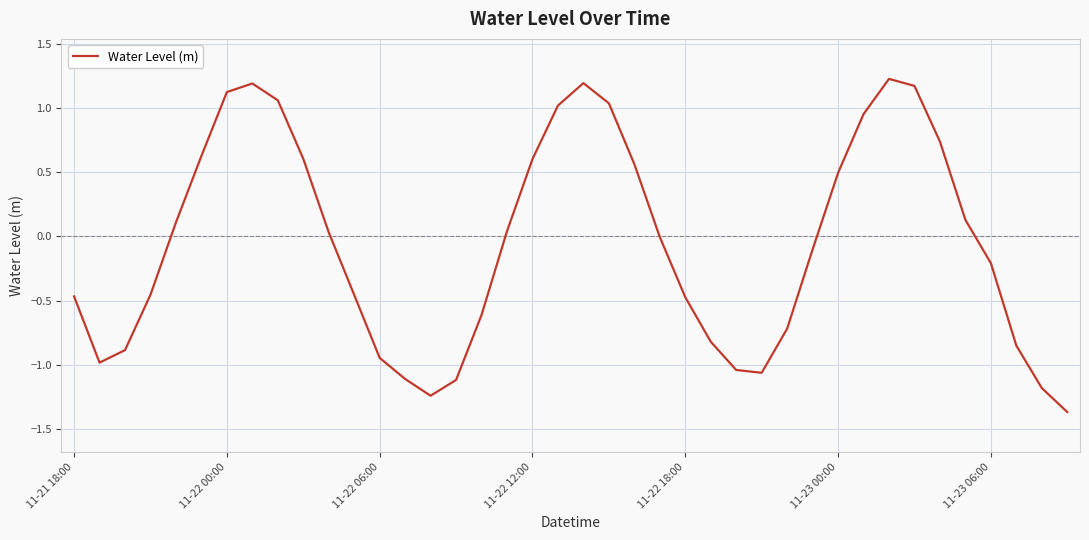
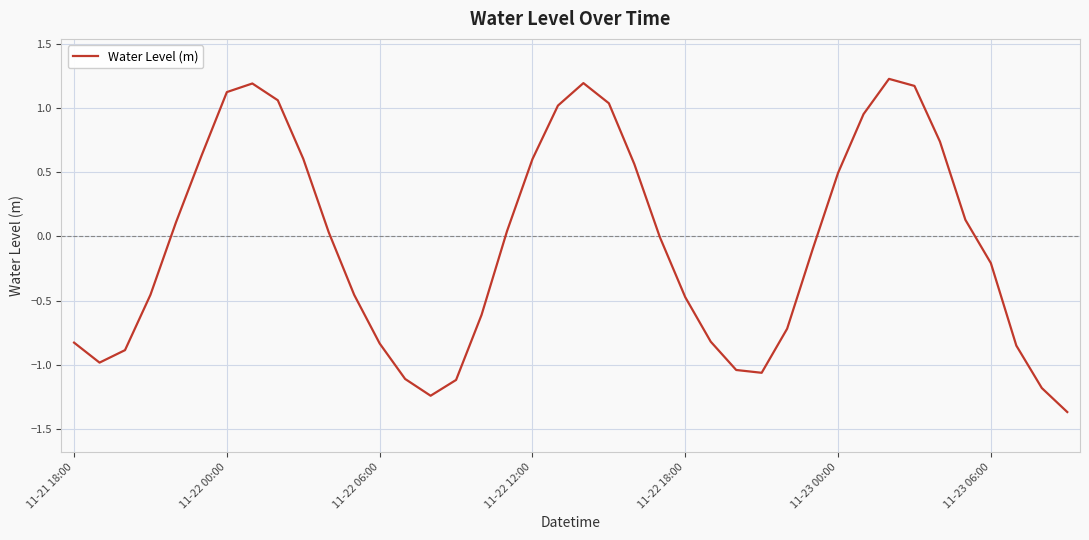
11-21 18:00: -0.47 -> -0.83
11-22 06:00: -0.95 -> -0.84
